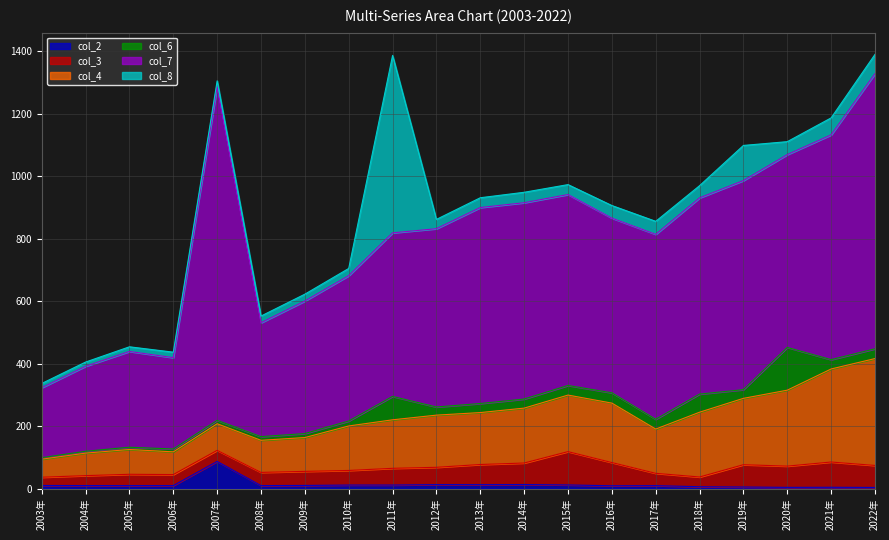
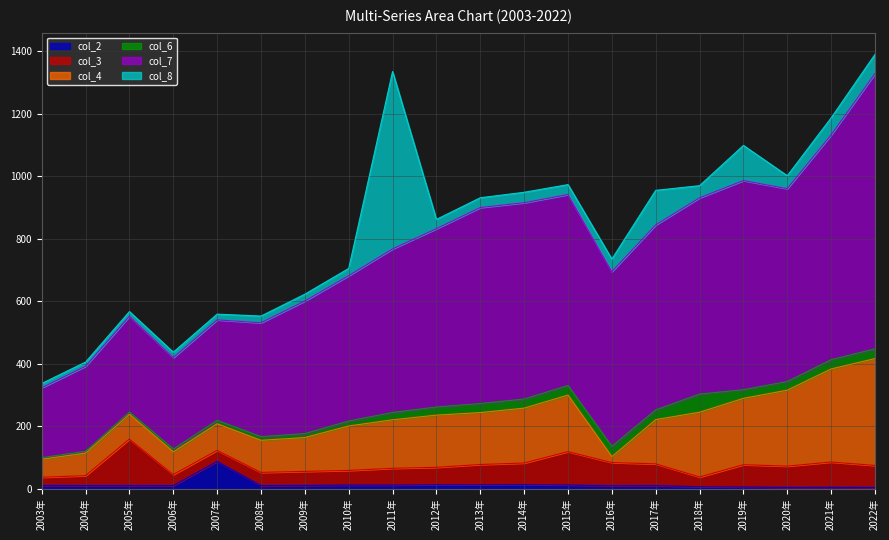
col_3, 2005年: 40 -> 150
col_7, 2007年: 1070 -> 320
col_6, 2011年: 70 -> 20
col_4, 2016年: 190 -> 20
col_3, 2017年: 40 -> 70
col_8, 2017年: 40 -> 110
col_6, 2020年: 140 -> 30
